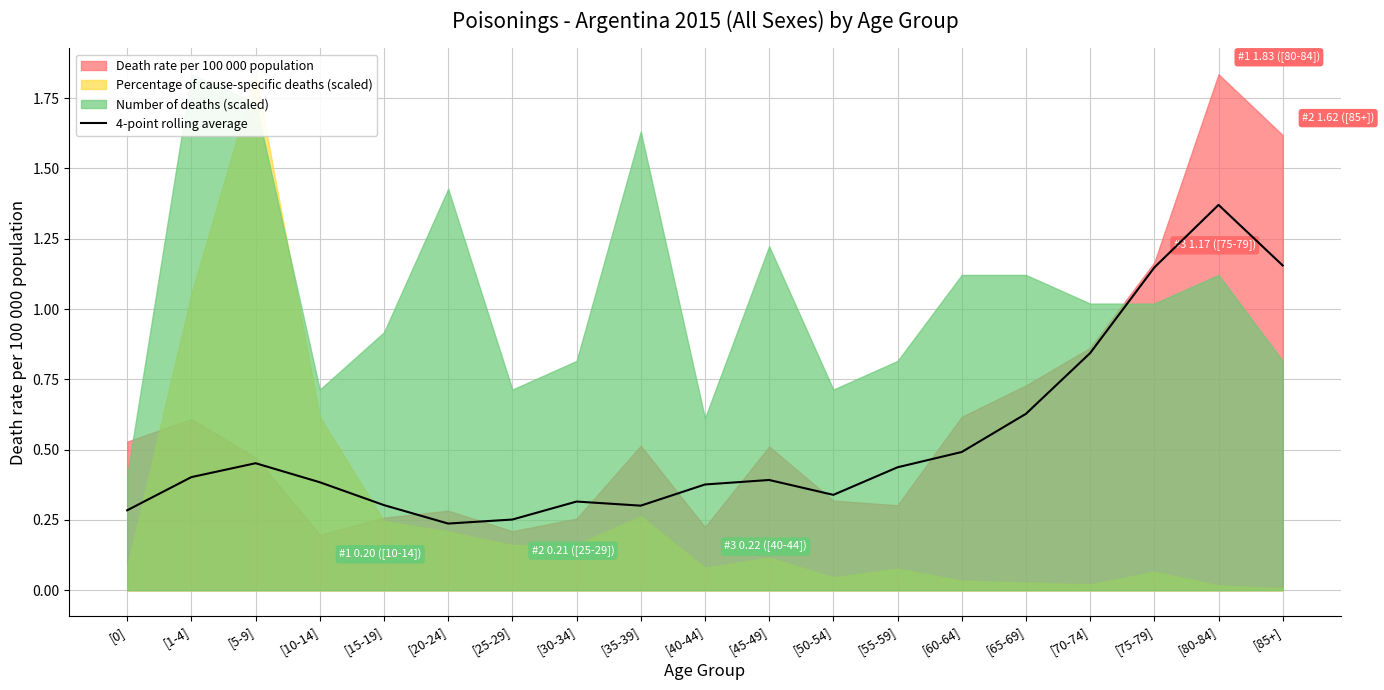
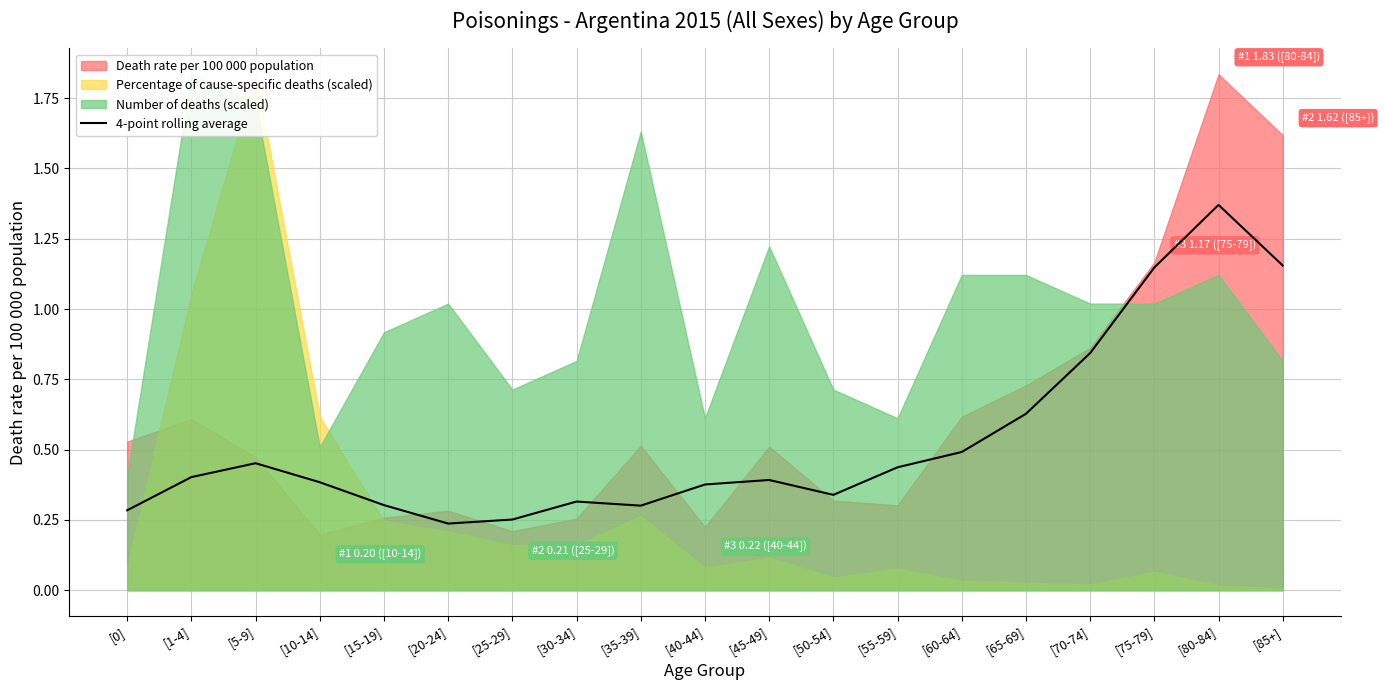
Number of deaths (scaled), [10-14]: 0.71 -> 0.51
Number of deaths (scaled), [20-24]: 1.43 -> 1.02
Number of deaths (scaled), [55-59]: 0.82 -> 0.61
